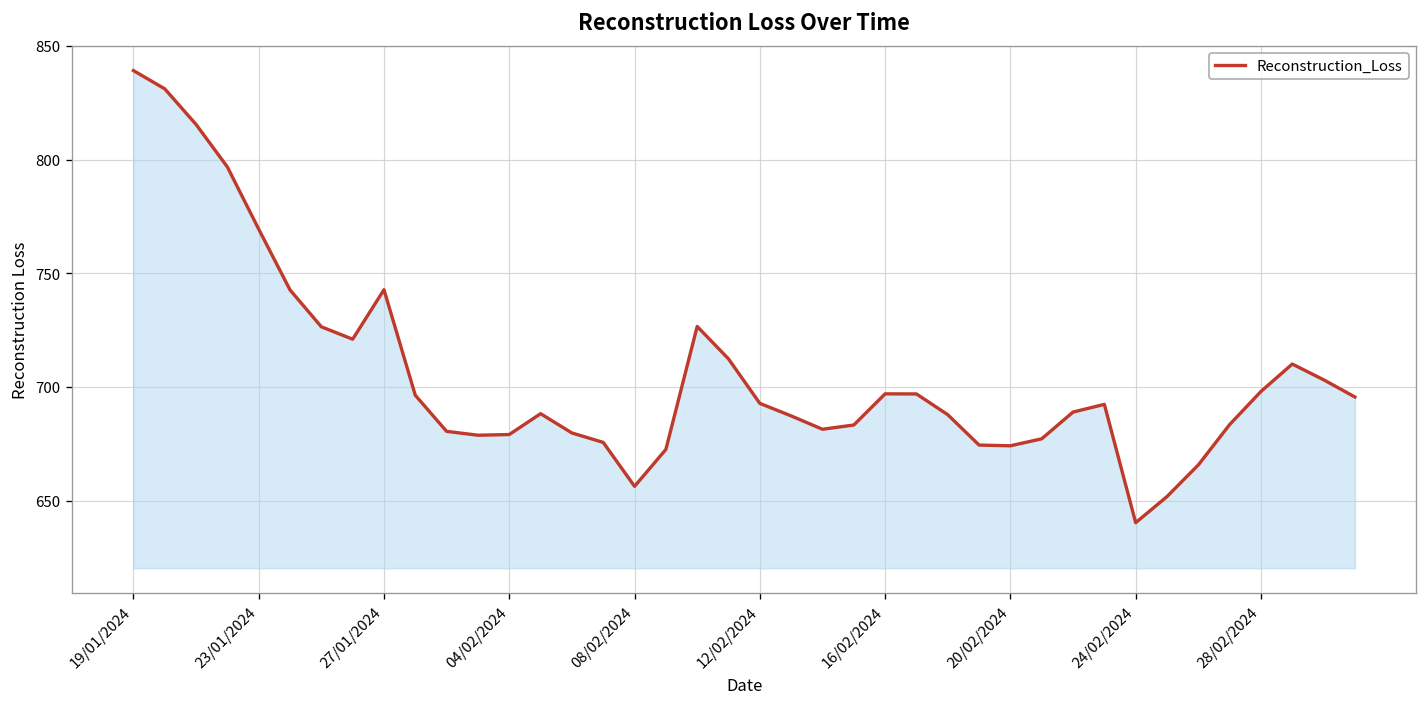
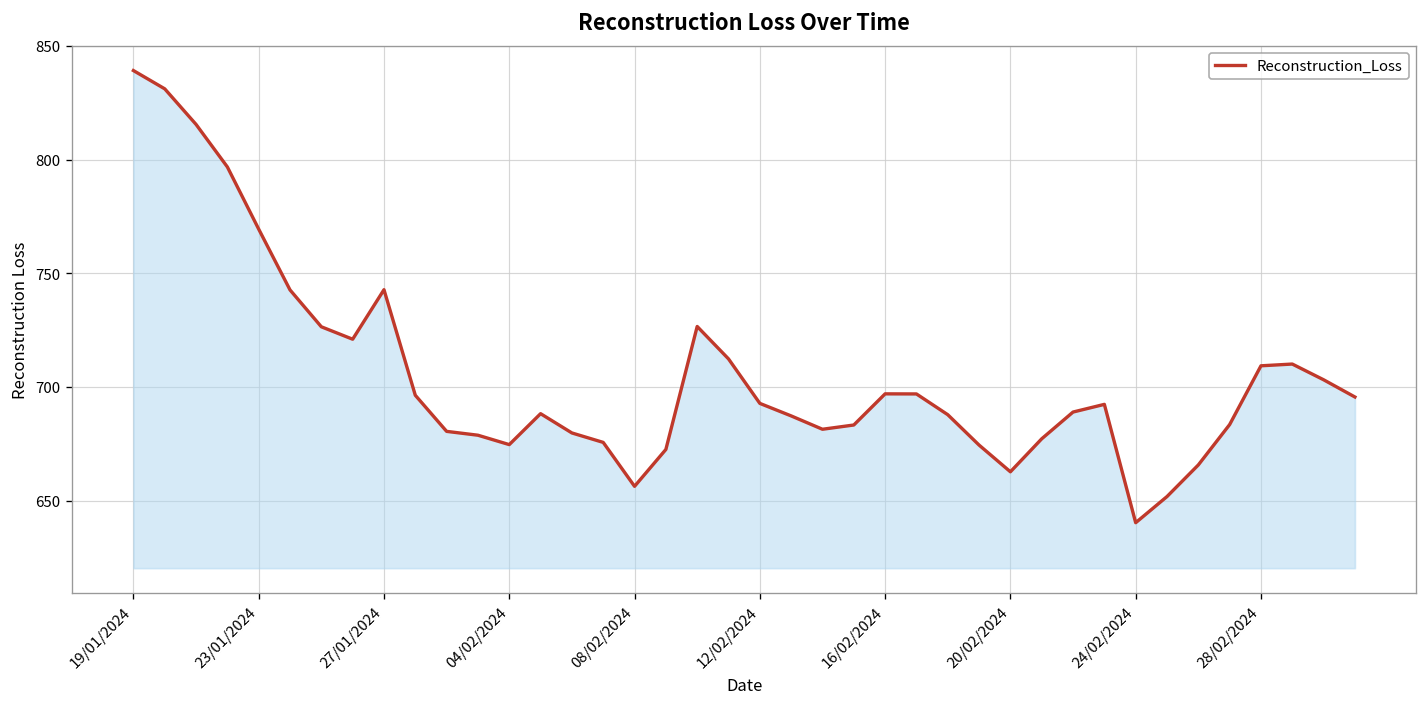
04/02/2024: 679 -> 675
20/02/2024: 674 -> 663
28/02/2024: 698 -> 709
